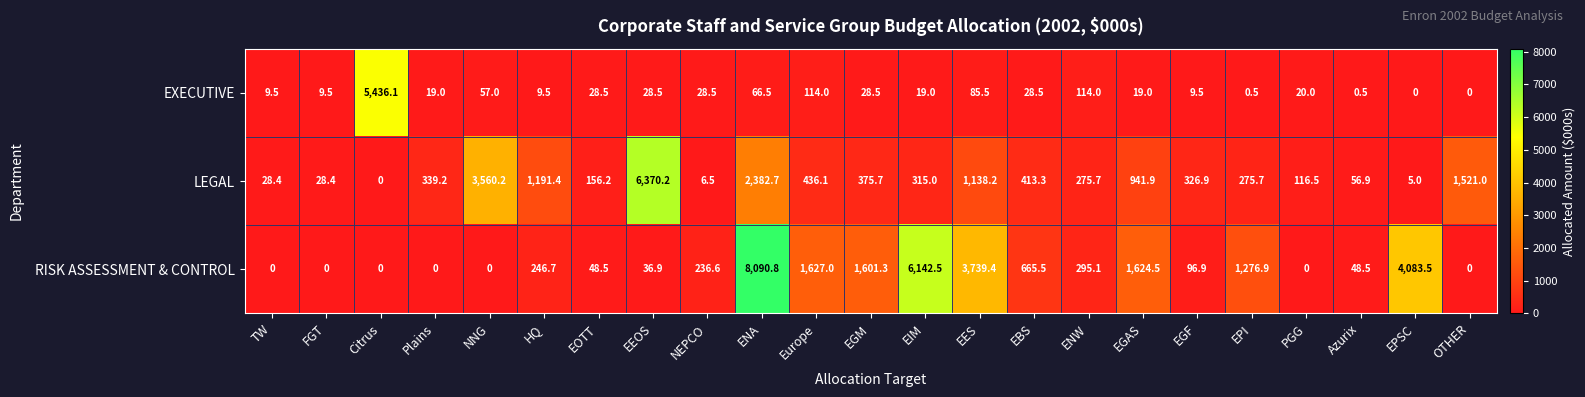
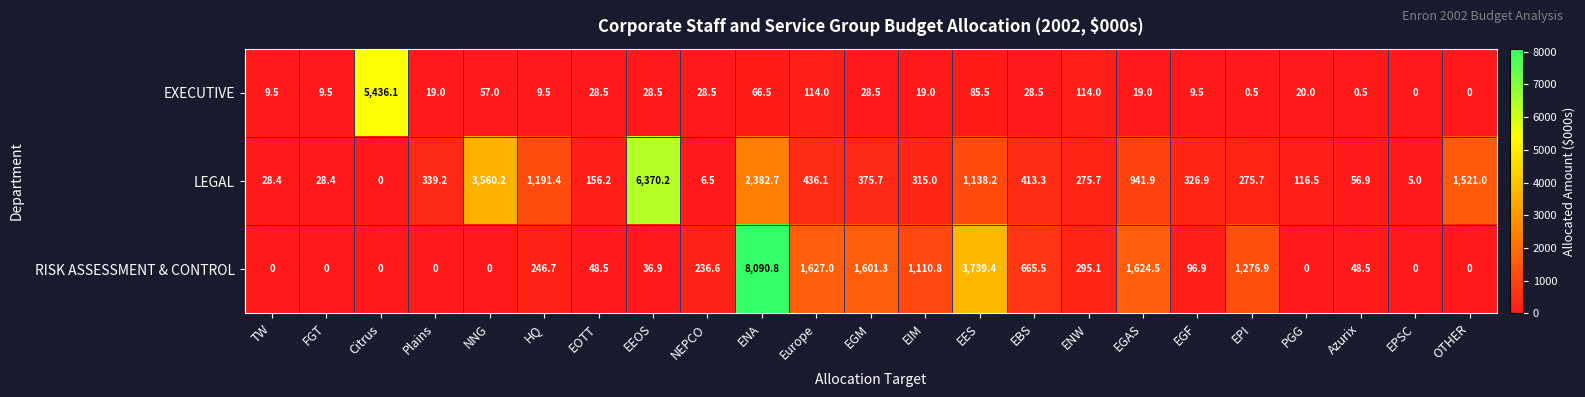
RISK ASSESSMENT & CONTROL, EIM: 6,142.5 -> 1,110.8
RISK ASSESSMENT & CONTROL, EPSC: 4,083.5 -> 0
